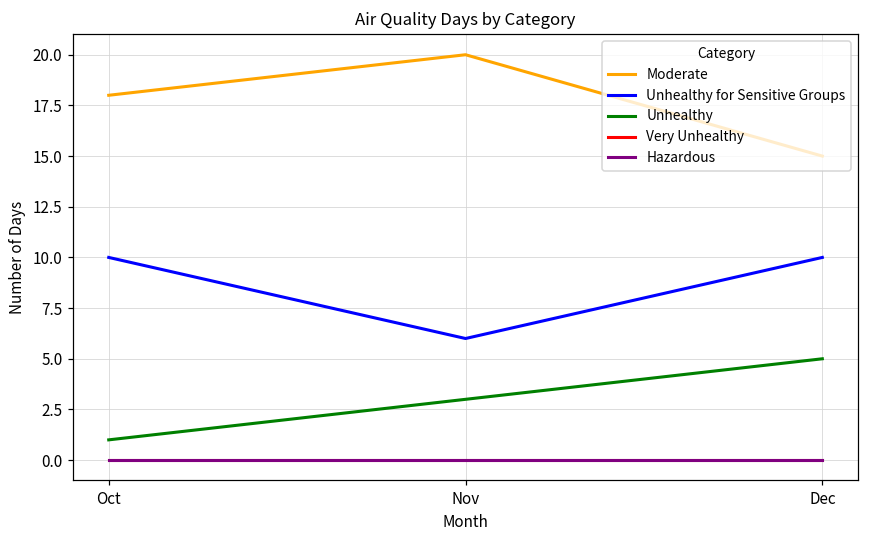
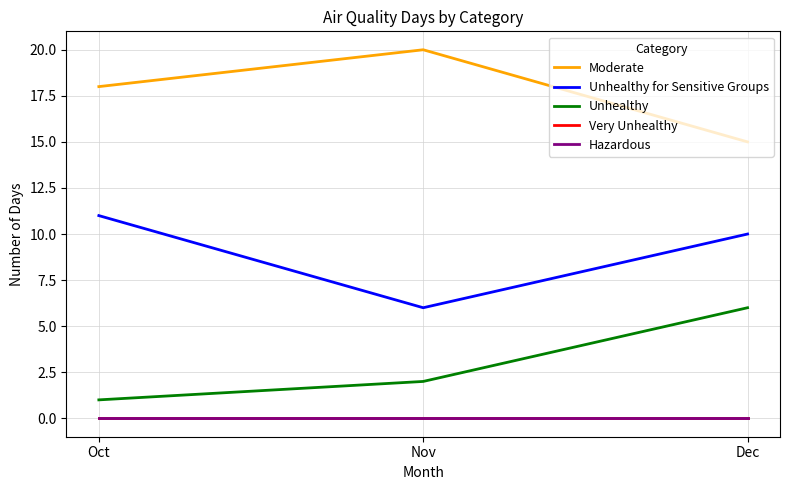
Unhealthy for Sensitive Groups, Oct: 10 -> 11
Unhealthy, Nov: 3 -> 2
Unhealthy, Dec: 5 -> 6
